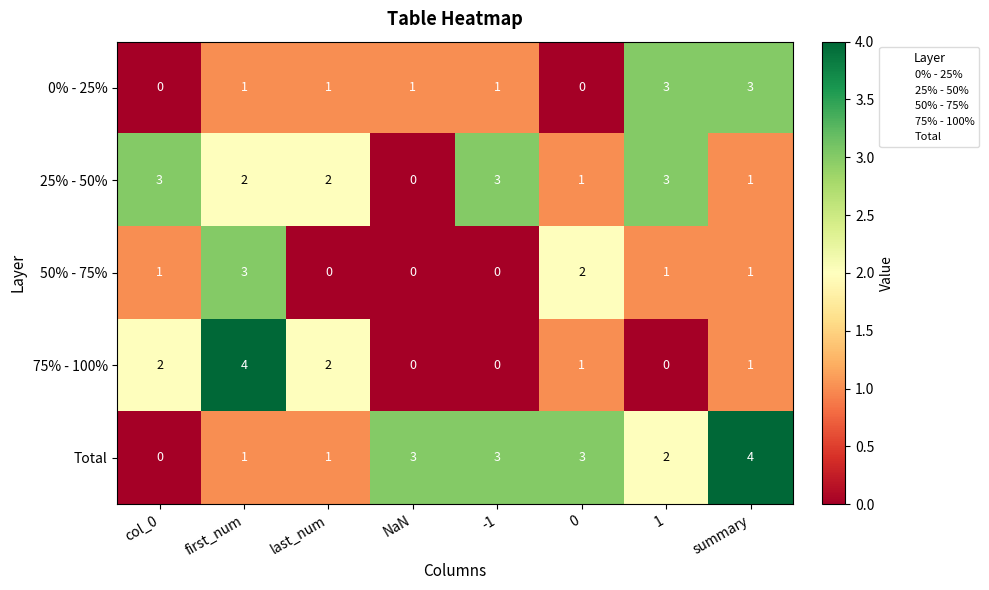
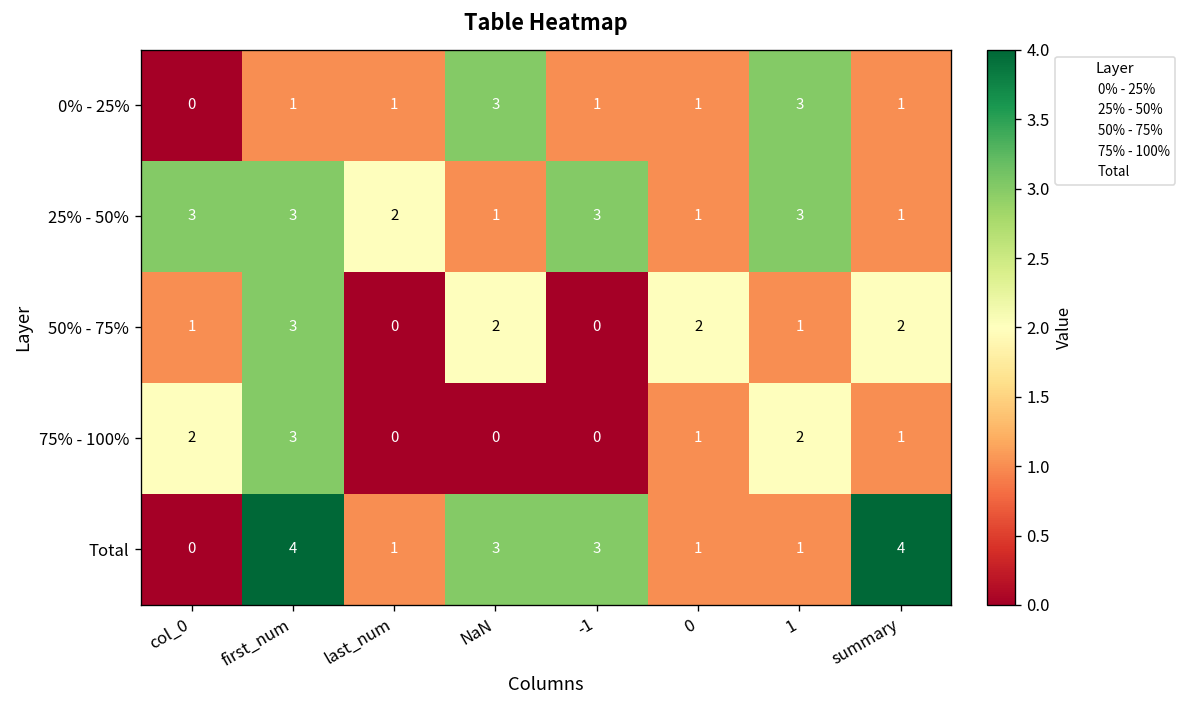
0% - 25%, NaN: 1 -> 3
0% - 25%, 0: 0 -> 1
0% - 25%, summary: 3 -> 1
25% - 50%, first_num: 2 -> 3
25% - 50%, NaN: 0 -> 1
50% - 75%, NaN: 0 -> 2
50% - 75%, summary: 1 -> 2
75% - 100%, first_num: 4 -> 3
75% - 100%, last_num: 2 -> 0
75% - 100%, 1: 0 -> 2
Total, first_num: 1 -> 4
Total, 0: 3 -> 1
Total, 1: 2 -> 1
